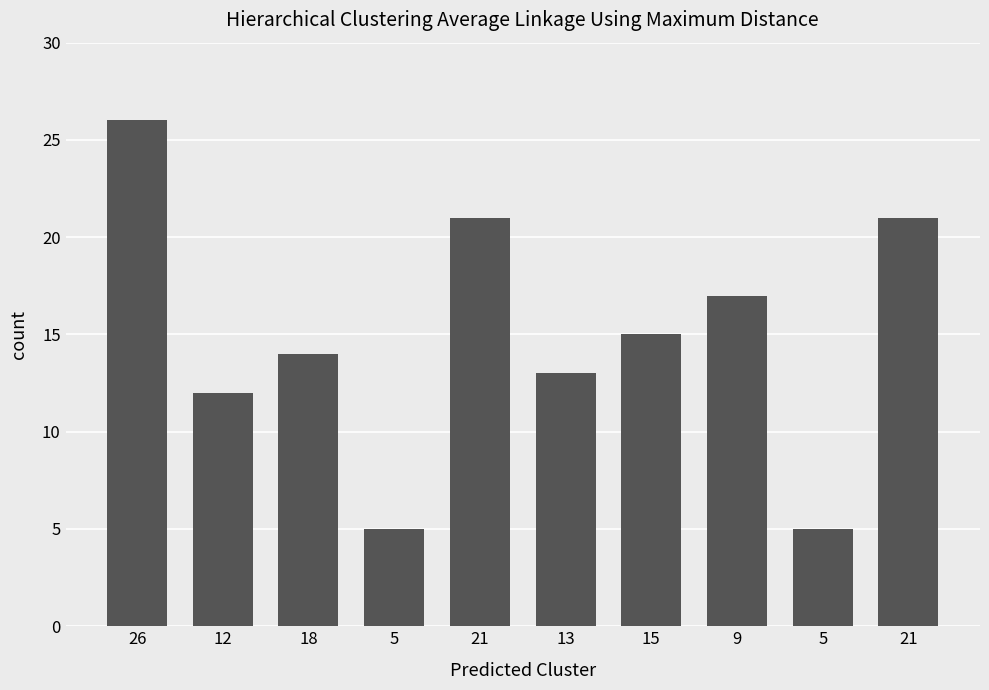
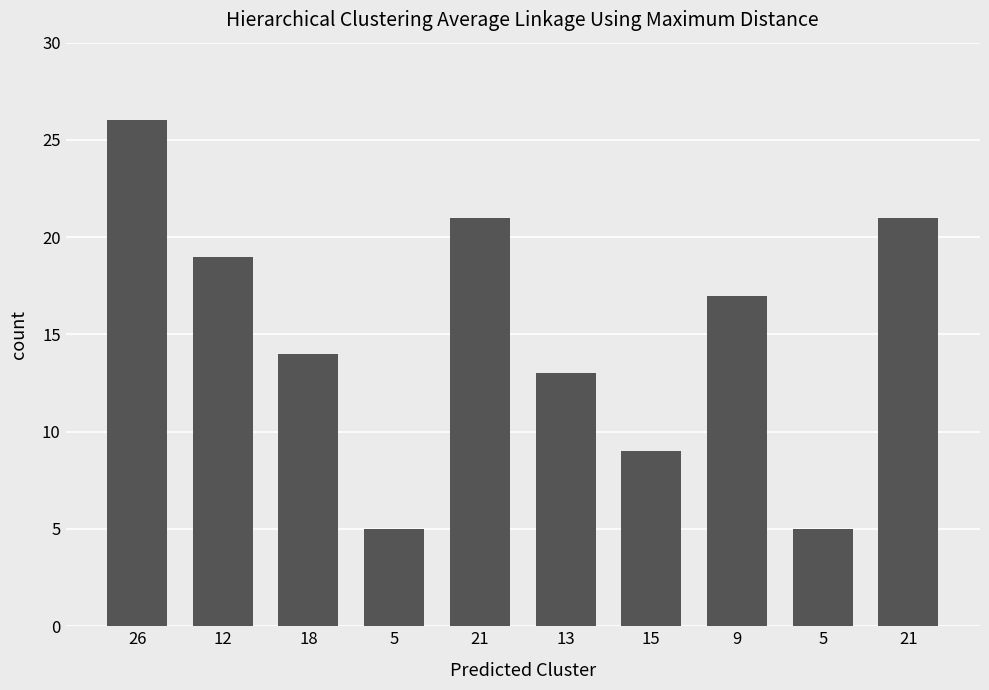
12: 12 -> 19
15: 15 -> 9
